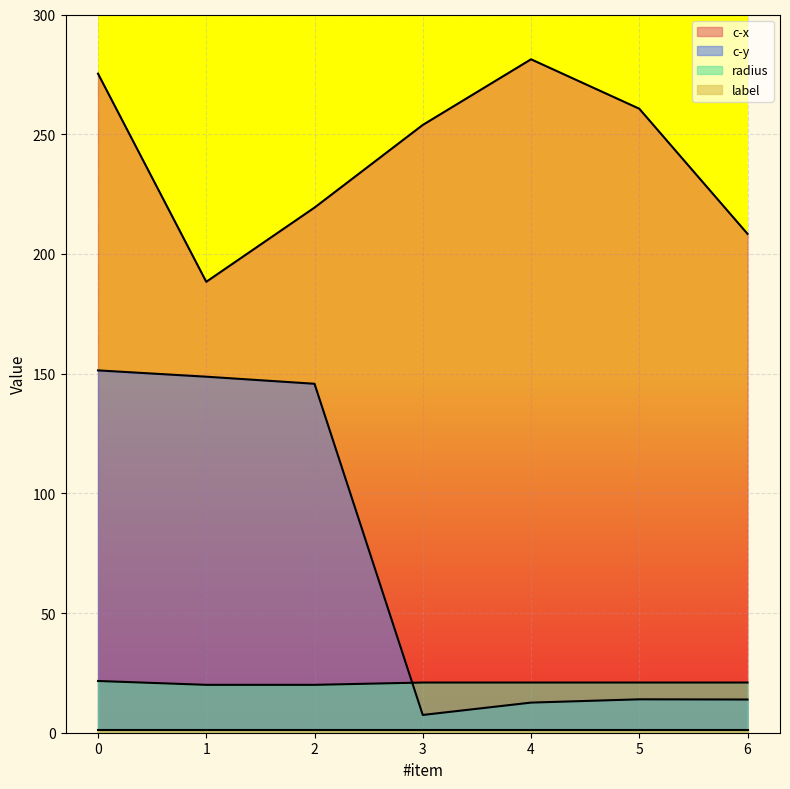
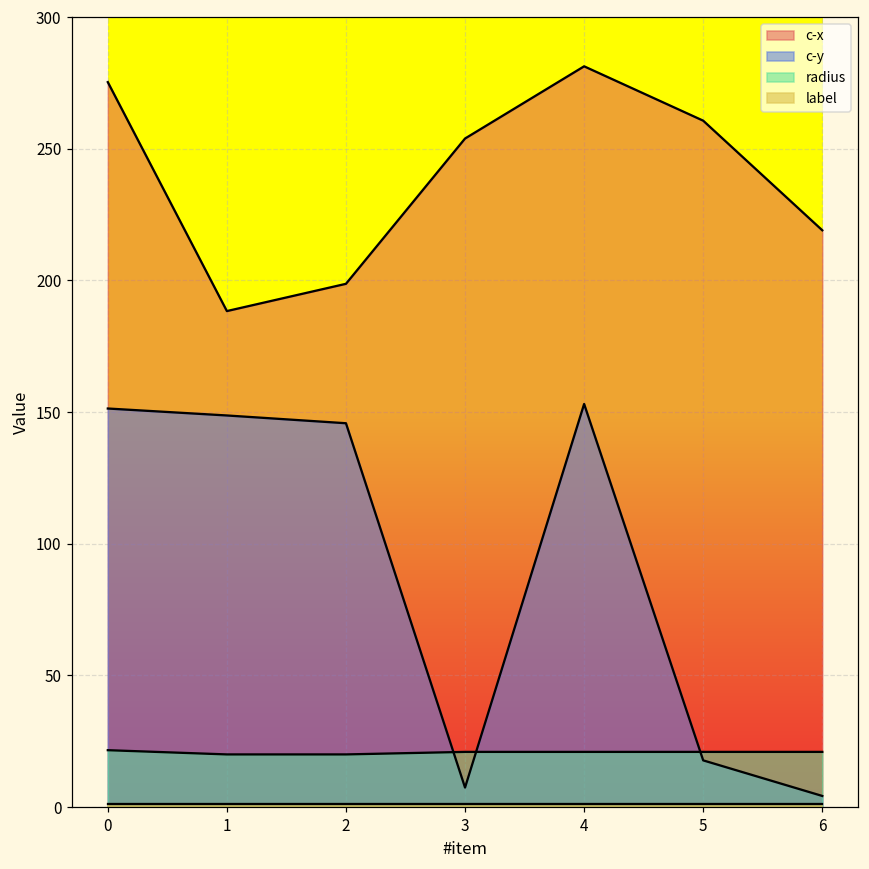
c-x, 2: 219 -> 199
c-y, 4: 13 -> 153
c-y, 5: 14 -> 18
c-x, 6: 208 -> 219
c-y, 6: 14 -> 4
